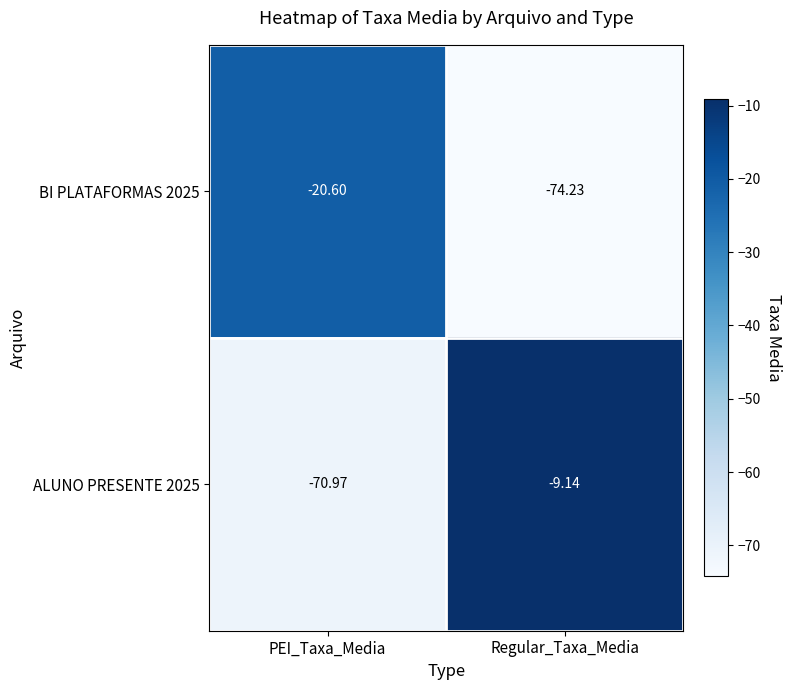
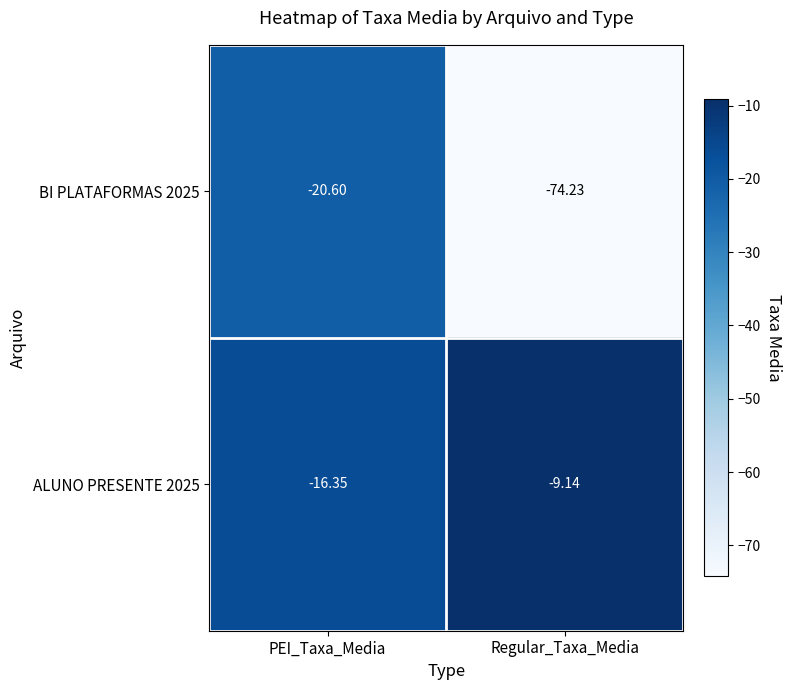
ALUNO PRESENTE 2025, PEI_Taxa_Media: -70.97 -> -16.35
